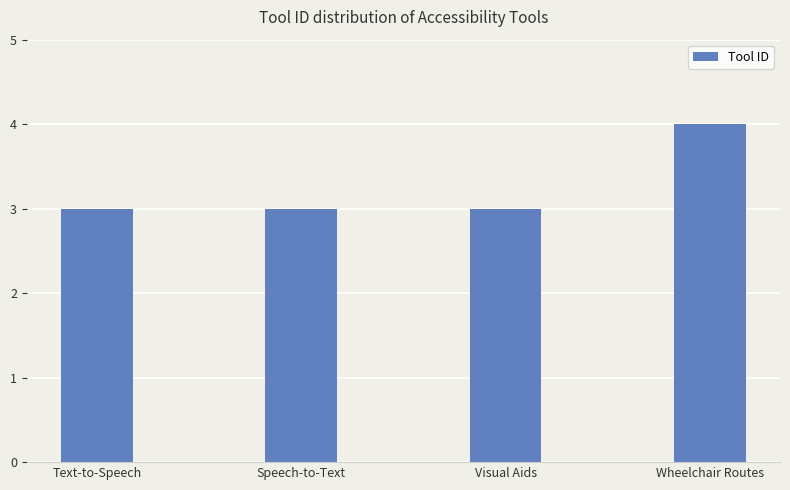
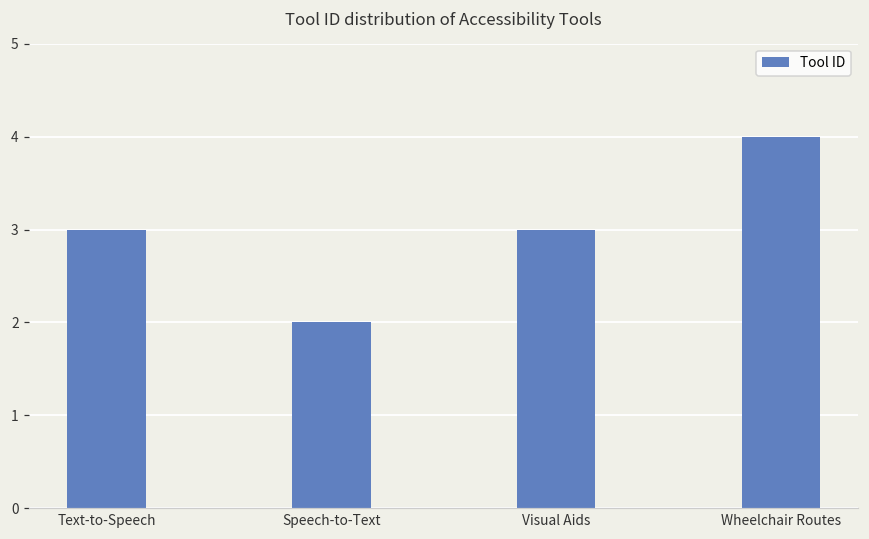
Speech-to-Text: 3 -> 2
